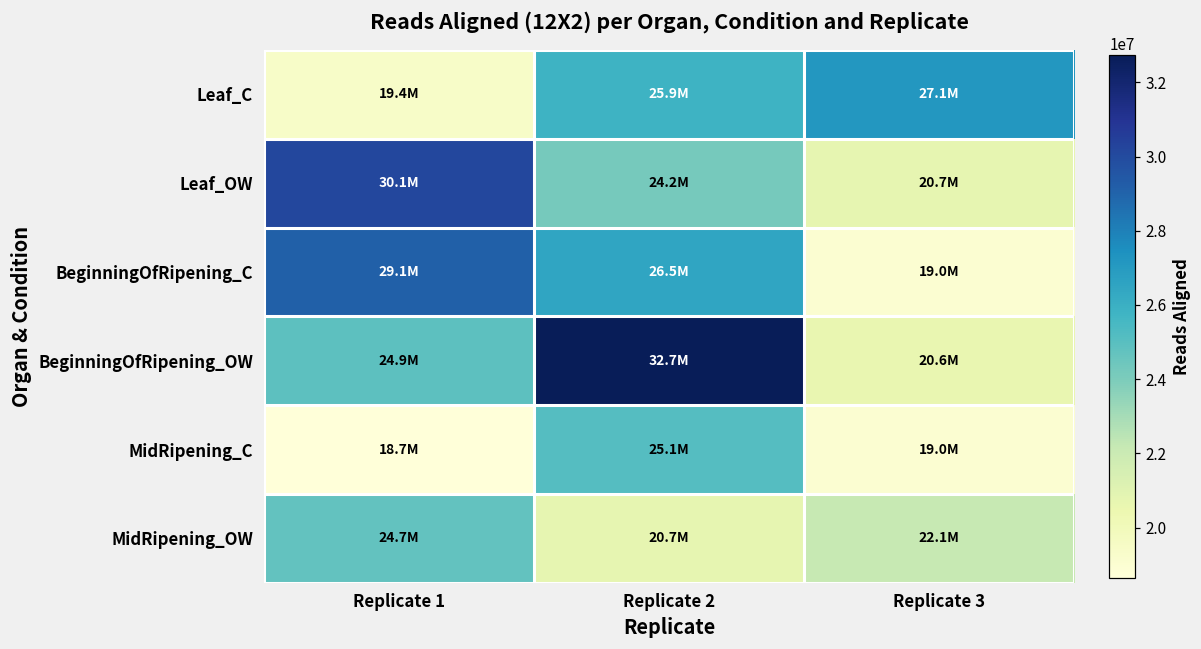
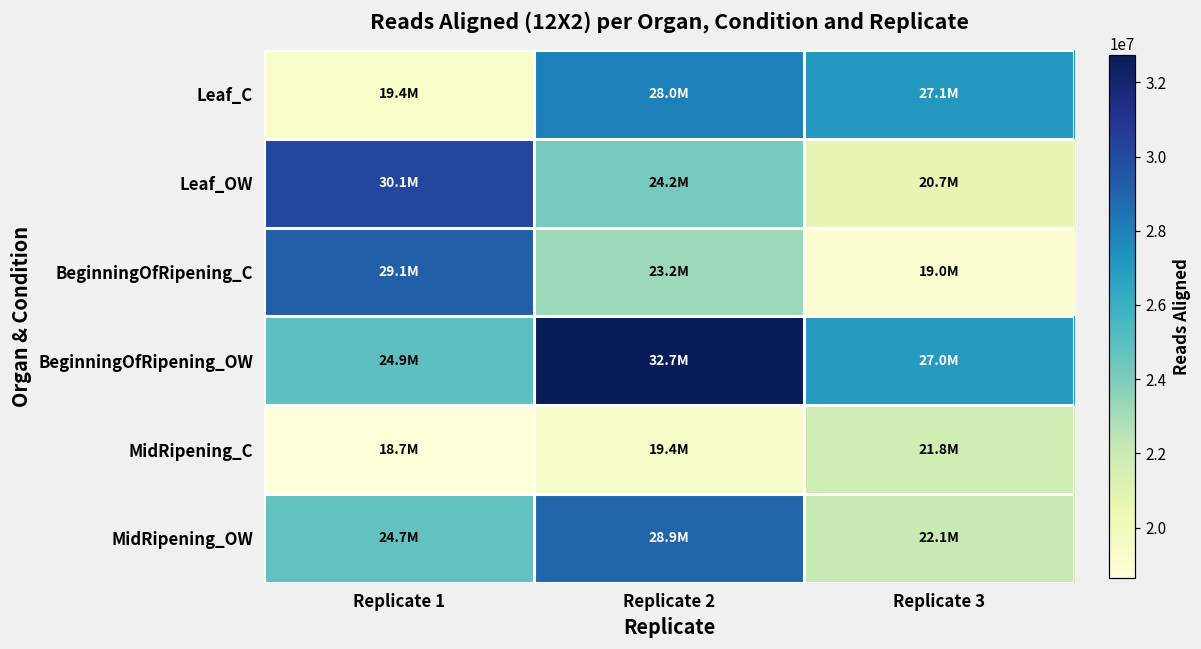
Leaf_C, Replicate 2: 25.9M -> 28.0M
BeginningOfRipening_C, Replicate 2: 26.5M -> 23.2M
BeginningOfRipening_OW, Replicate 3: 20.6M -> 27.0M
MidRipening_C, Replicate 2: 25.1M -> 19.4M
MidRipening_C, Replicate 3: 19.0M -> 21.8M
MidRipening_OW, Replicate 2: 20.7M -> 28.9M
